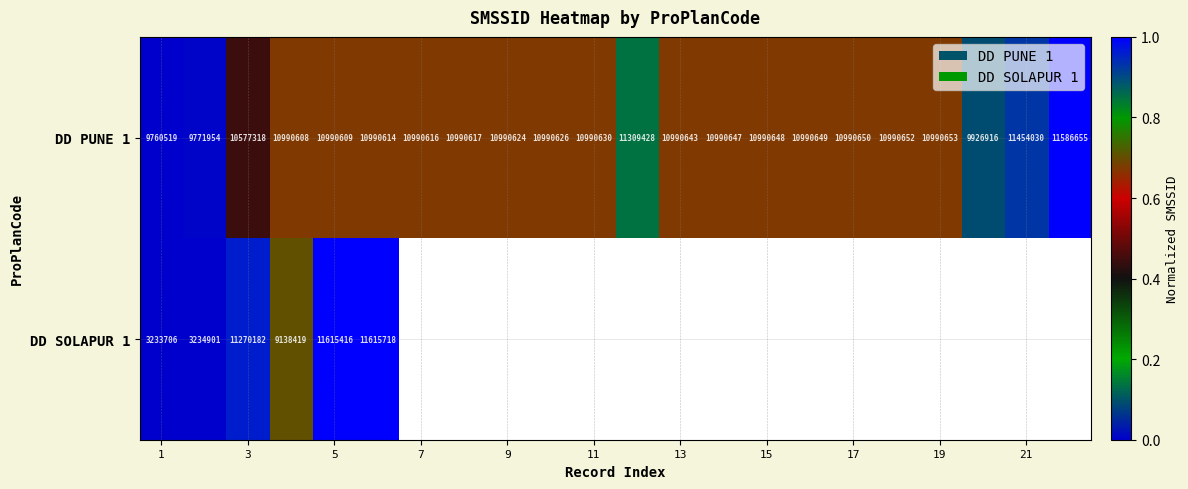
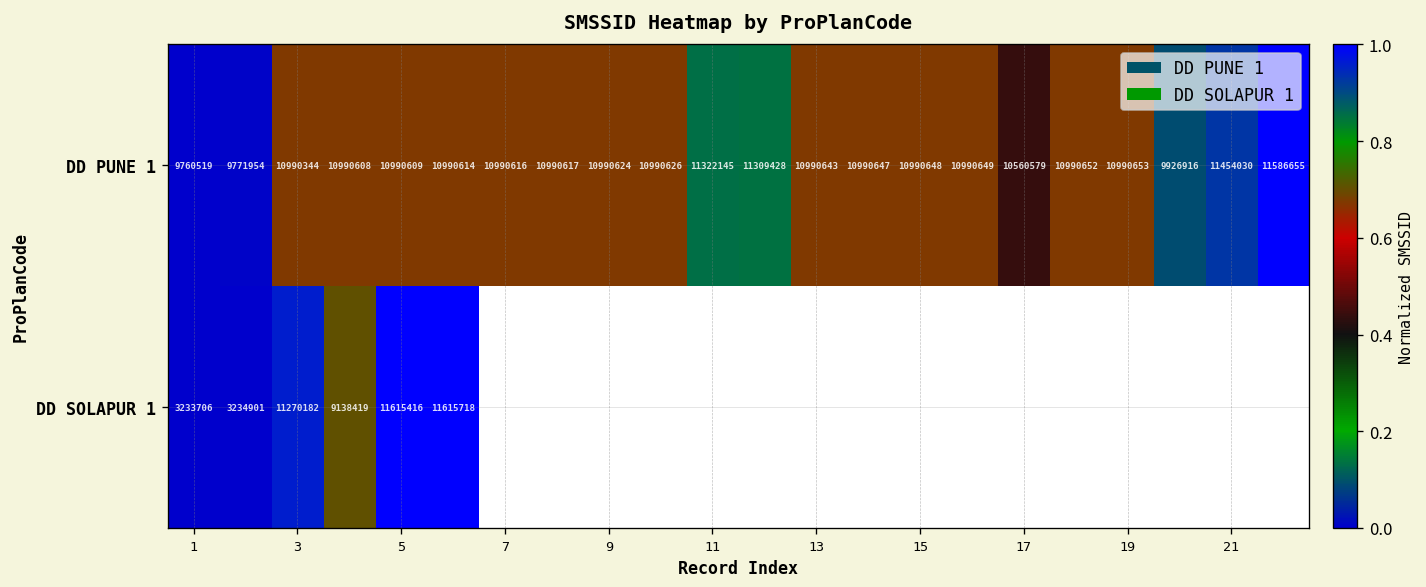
DD PUNE 1, 3: 10577318 -> 10990344
DD PUNE 1, 11: 10990630 -> 11322145
DD PUNE 1, 17: 10990650 -> 10560579
